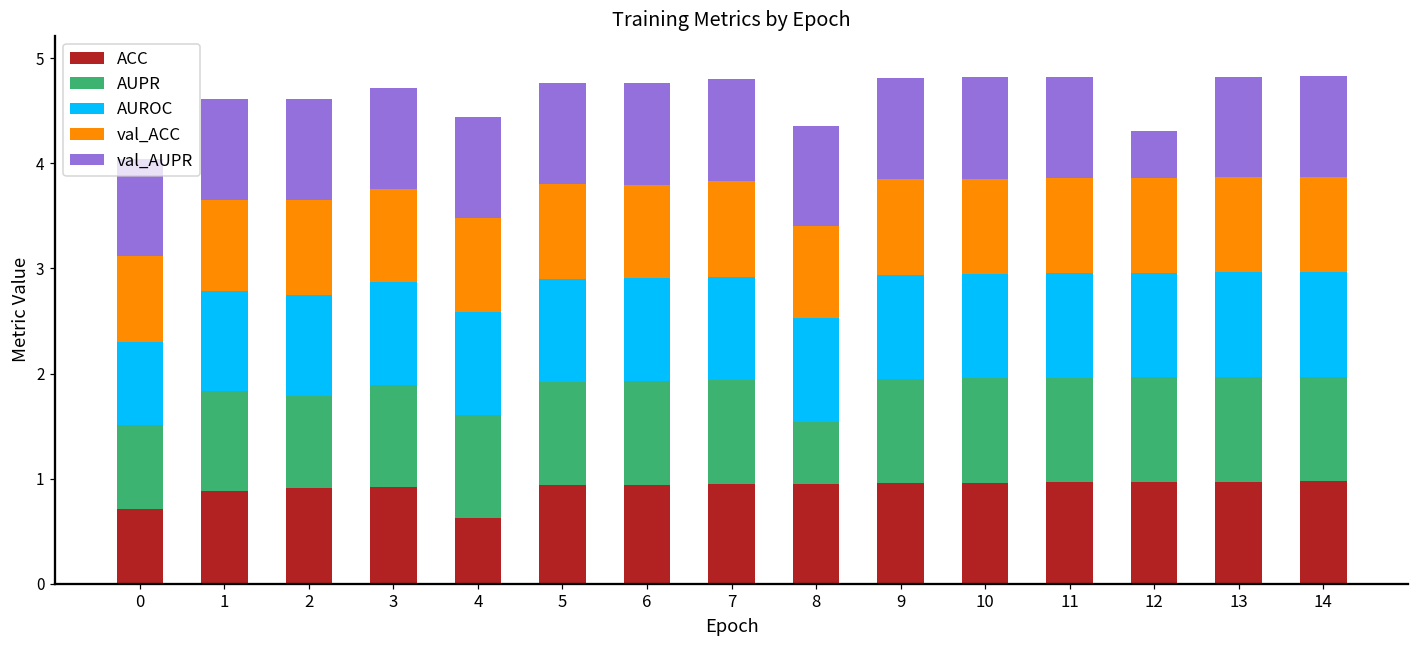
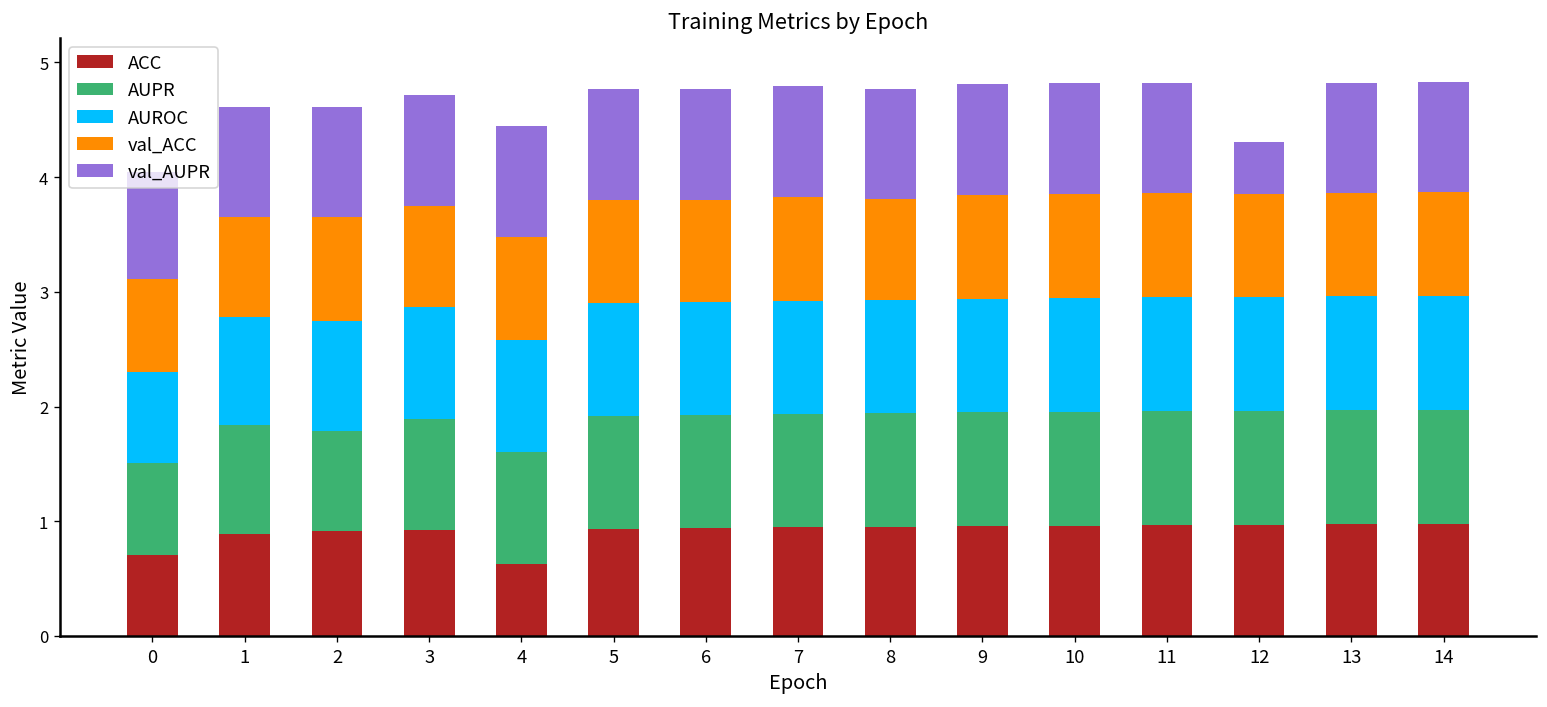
AUPR, 8: 0.6 -> 1.0
